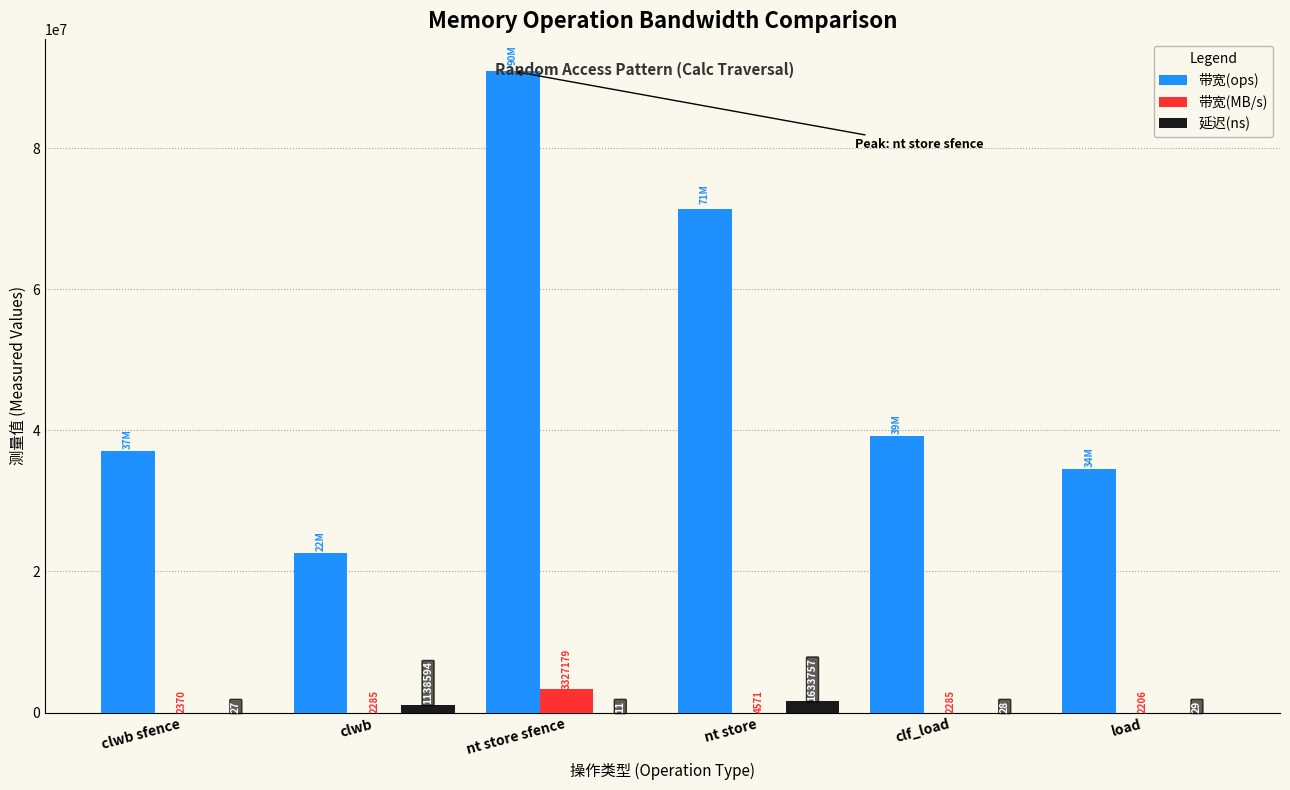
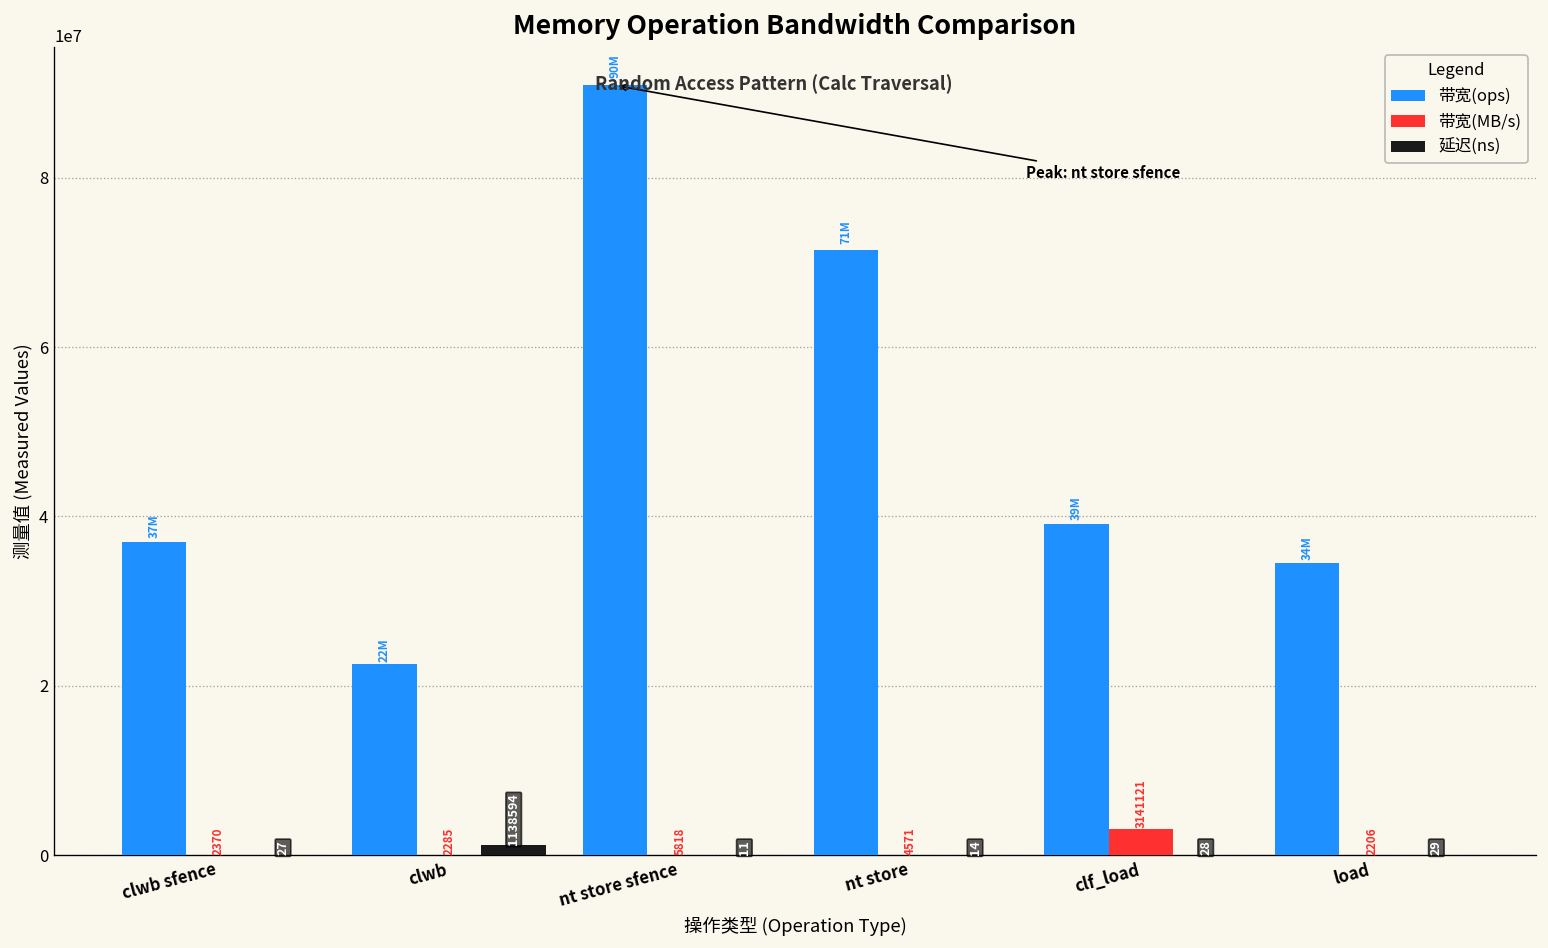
带宽(MB/s), nt store sfence: 3327179 -> 5818
延迟(ns), nt store: 1633757 -> 14
带宽(MB/s), clf_load: 2285 -> 3141121
